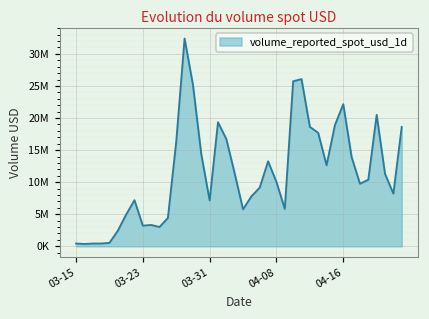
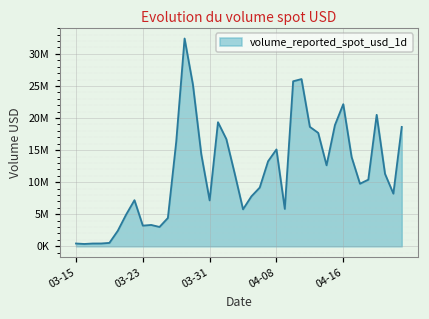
04-08: 10000000 -> 15000000
